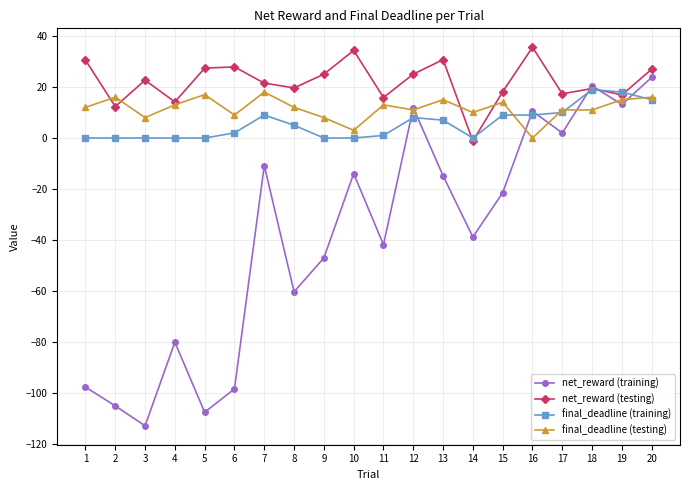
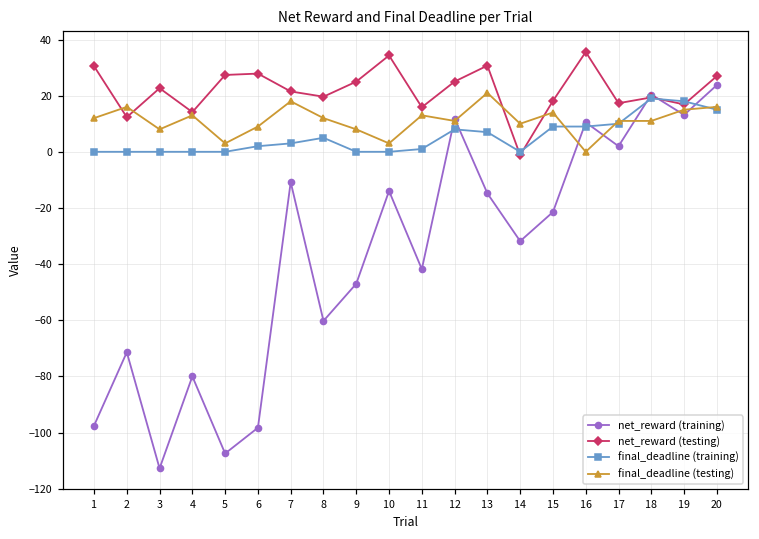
net_reward (training), 2: -105 -> -71
final_deadline (testing), 5: 17 -> 3
final_deadline (training), 7: 9 -> 3
final_deadline (testing), 13: 15 -> 21
net_reward (training), 14: -39 -> -32
